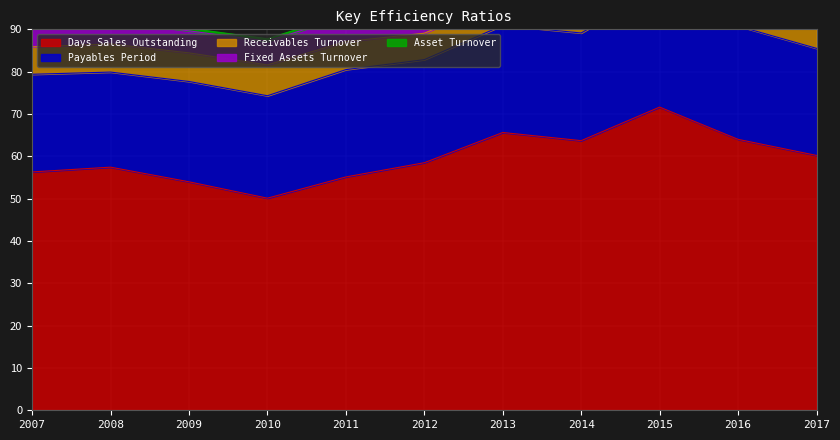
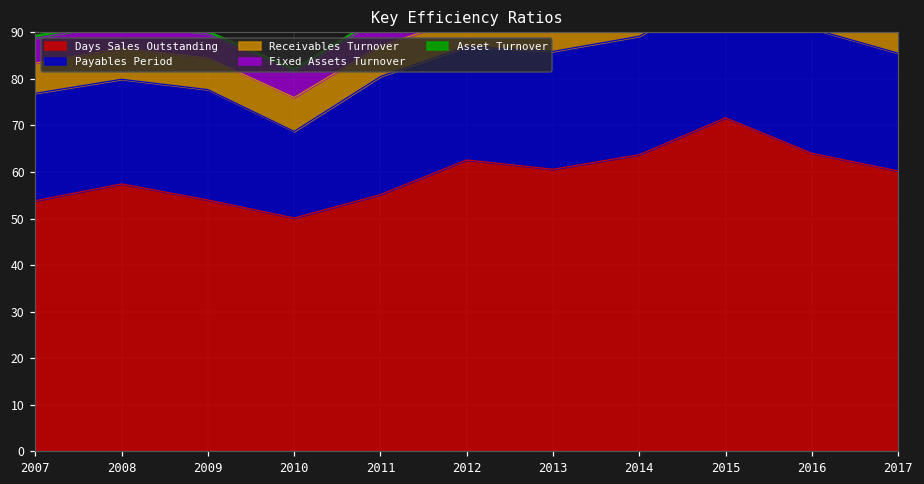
Days Sales Outstanding, 2007: 56 -> 54
Payables Period, 2010: 24 -> 19
Days Sales Outstanding, 2012: 58 -> 63
Days Sales Outstanding, 2013: 66 -> 61
